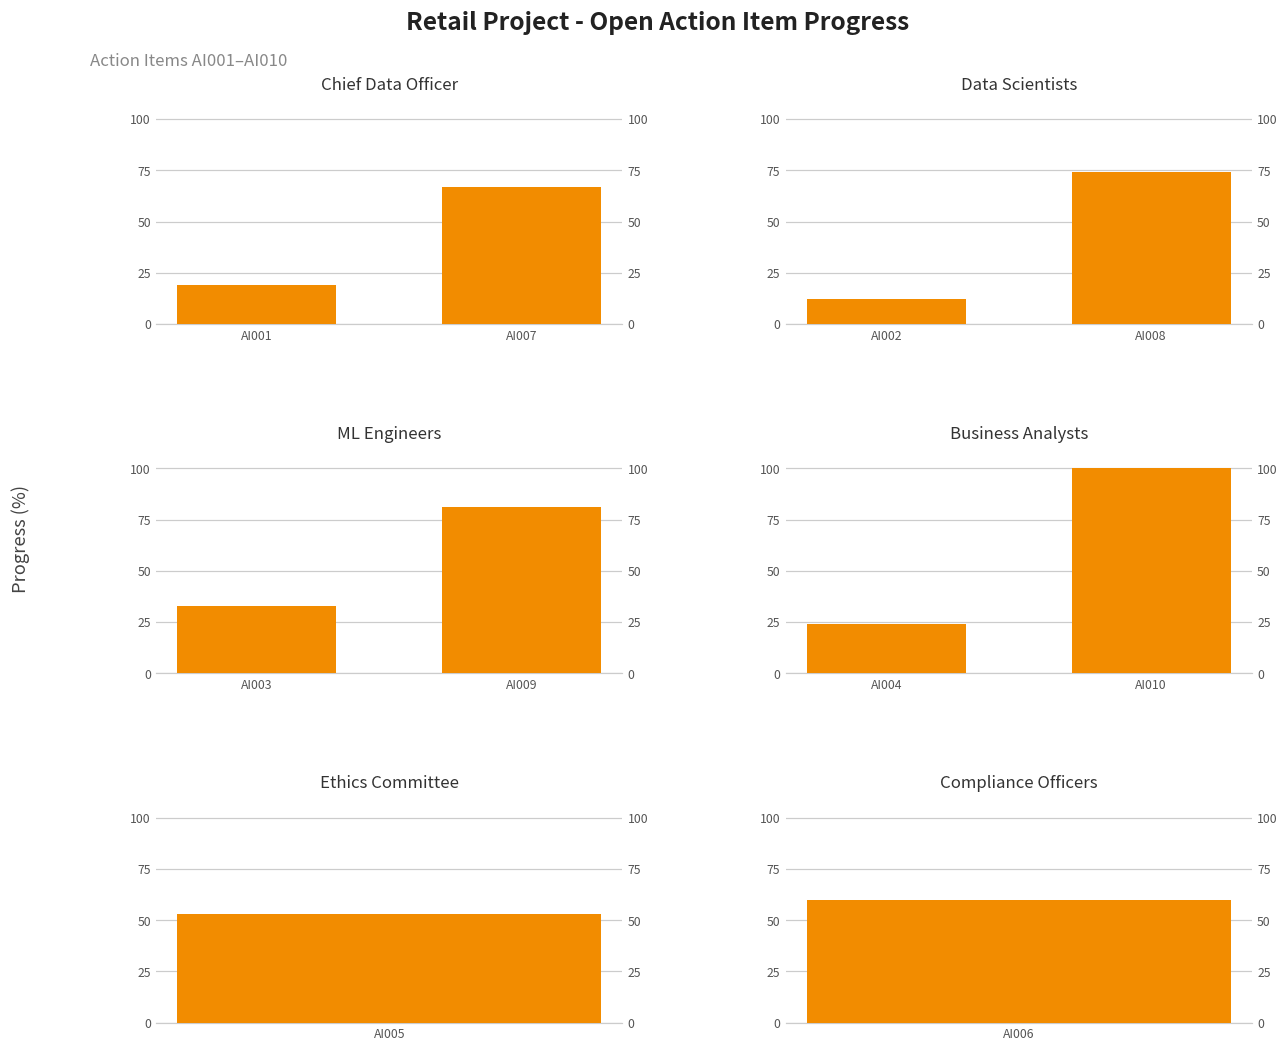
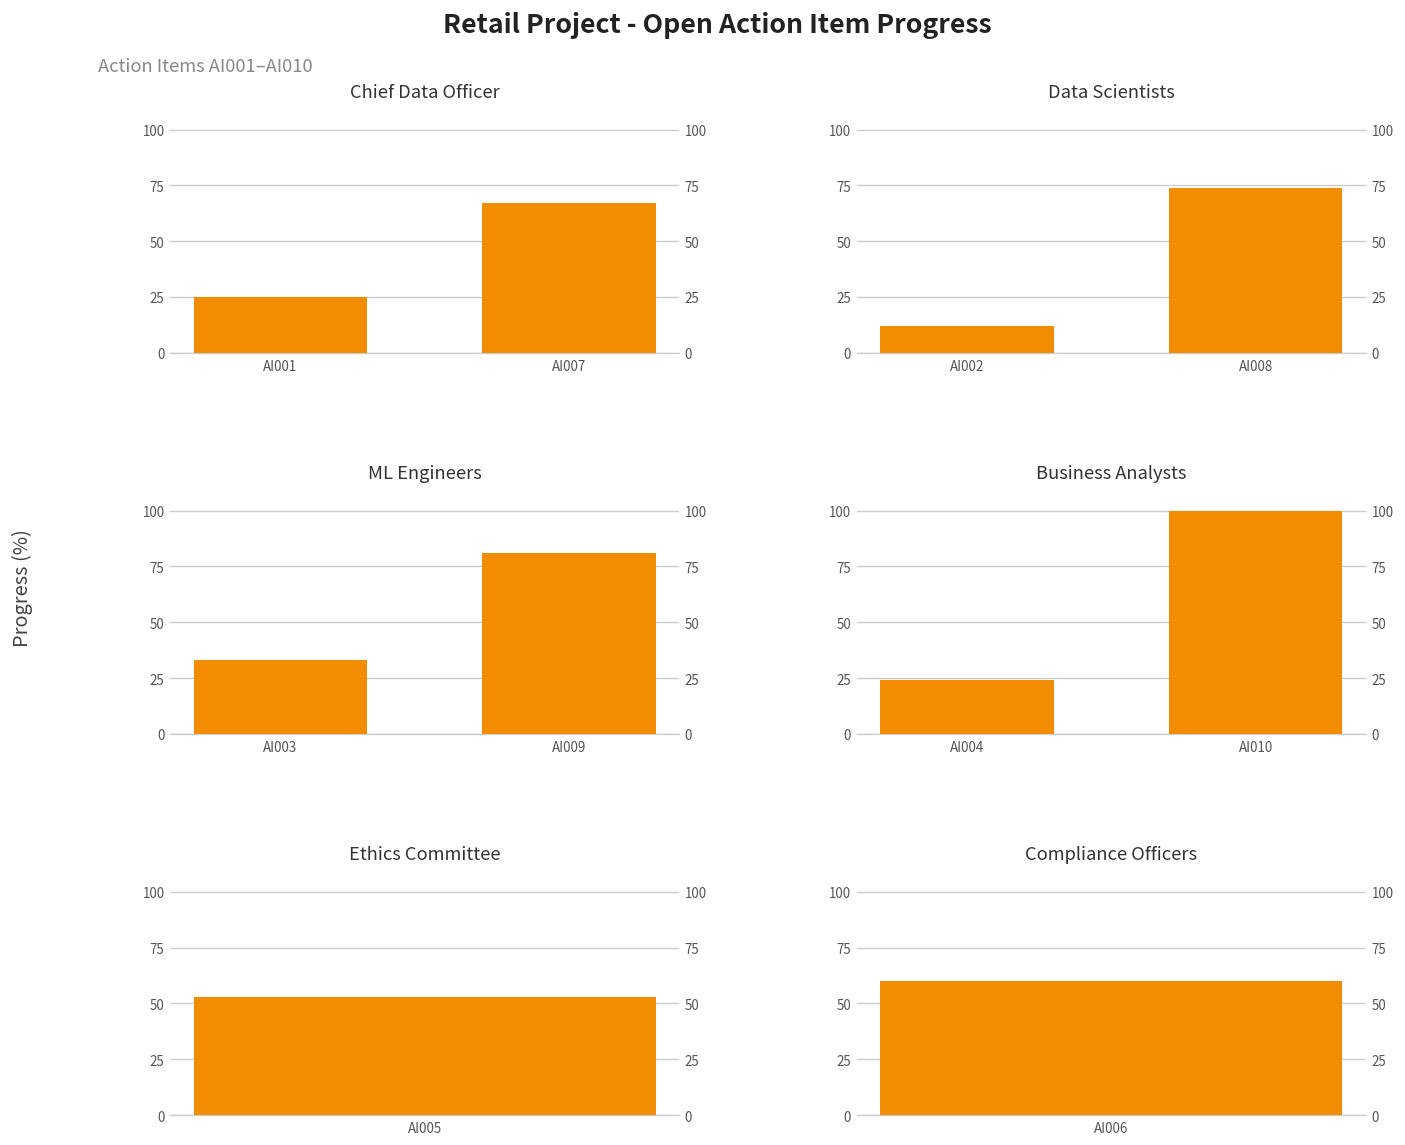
Chief Data Officer, AI001: 19 -> 25
